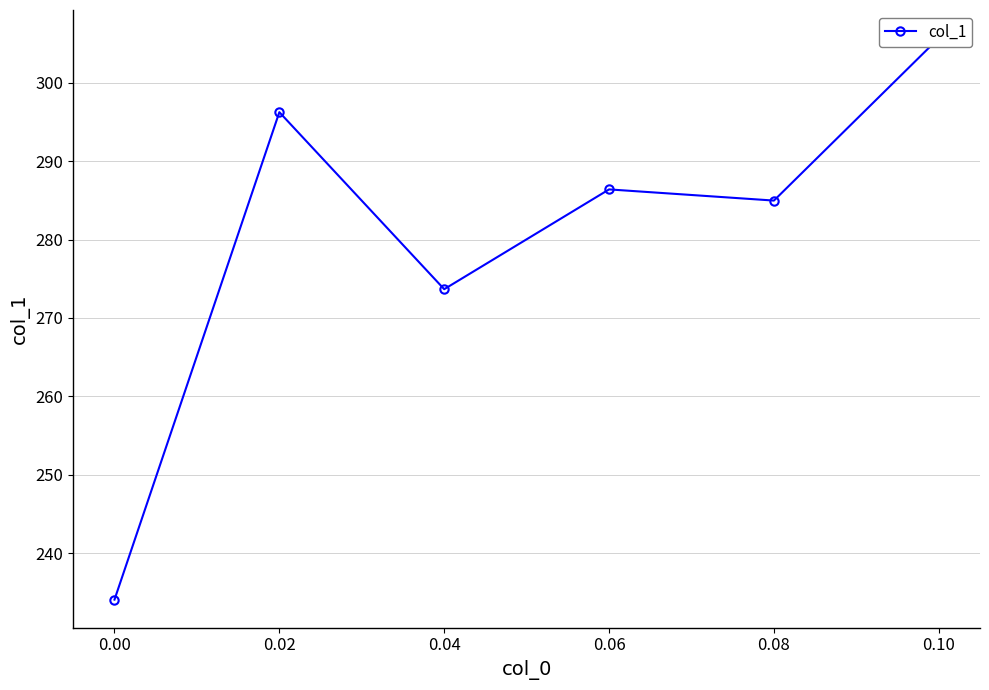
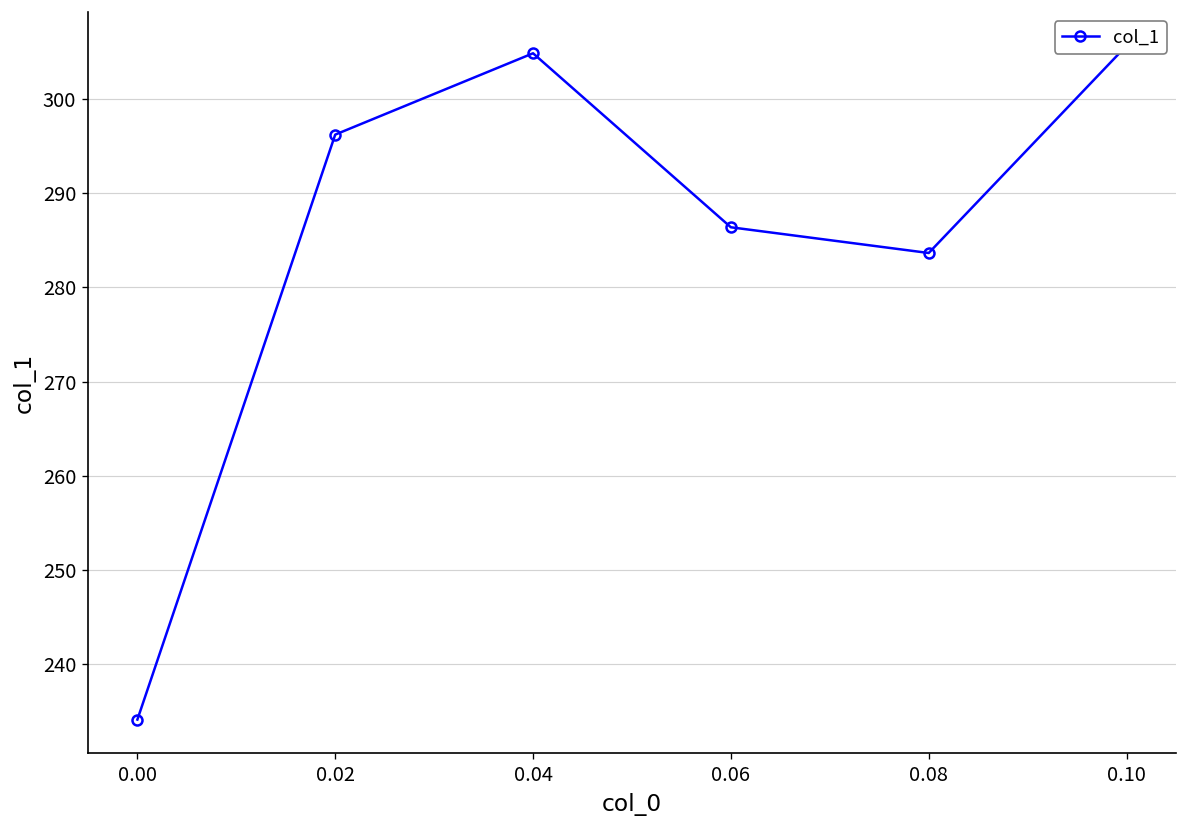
0.04: 274 -> 305
0.08: 285 -> 284
